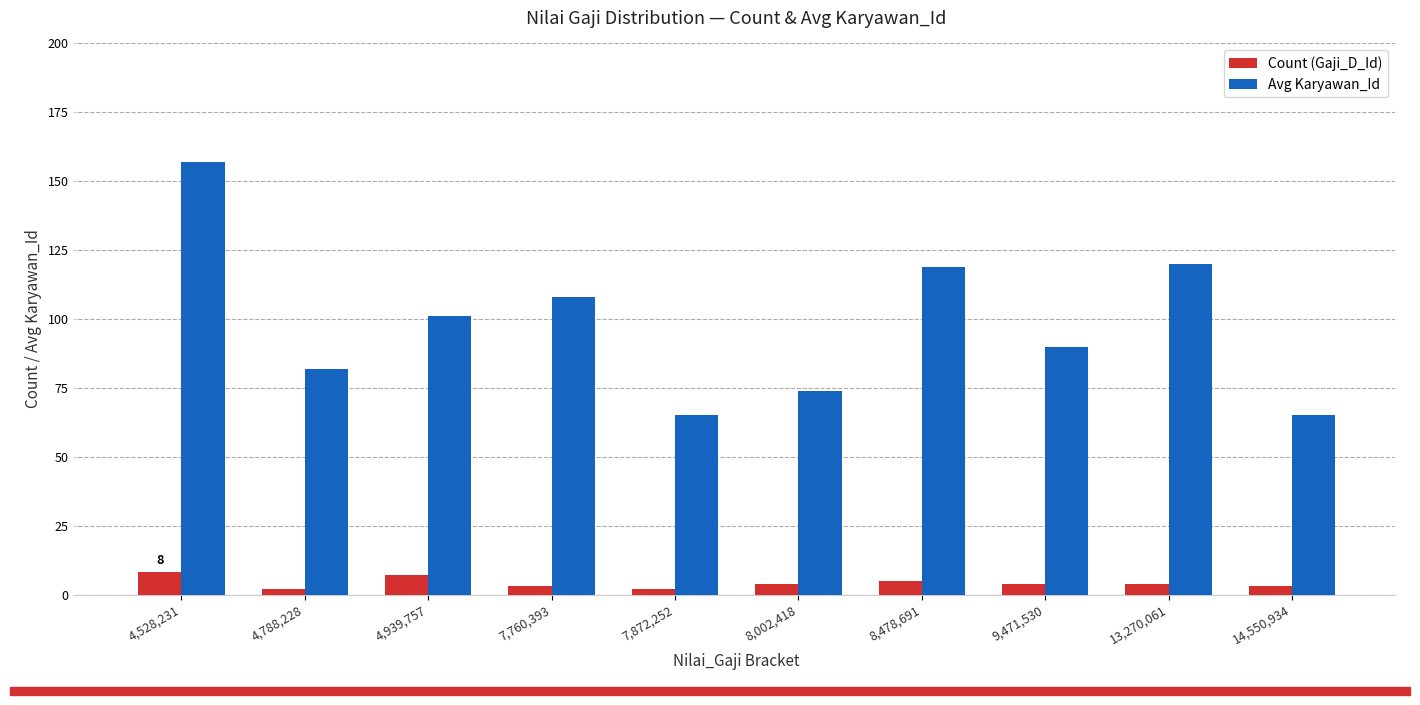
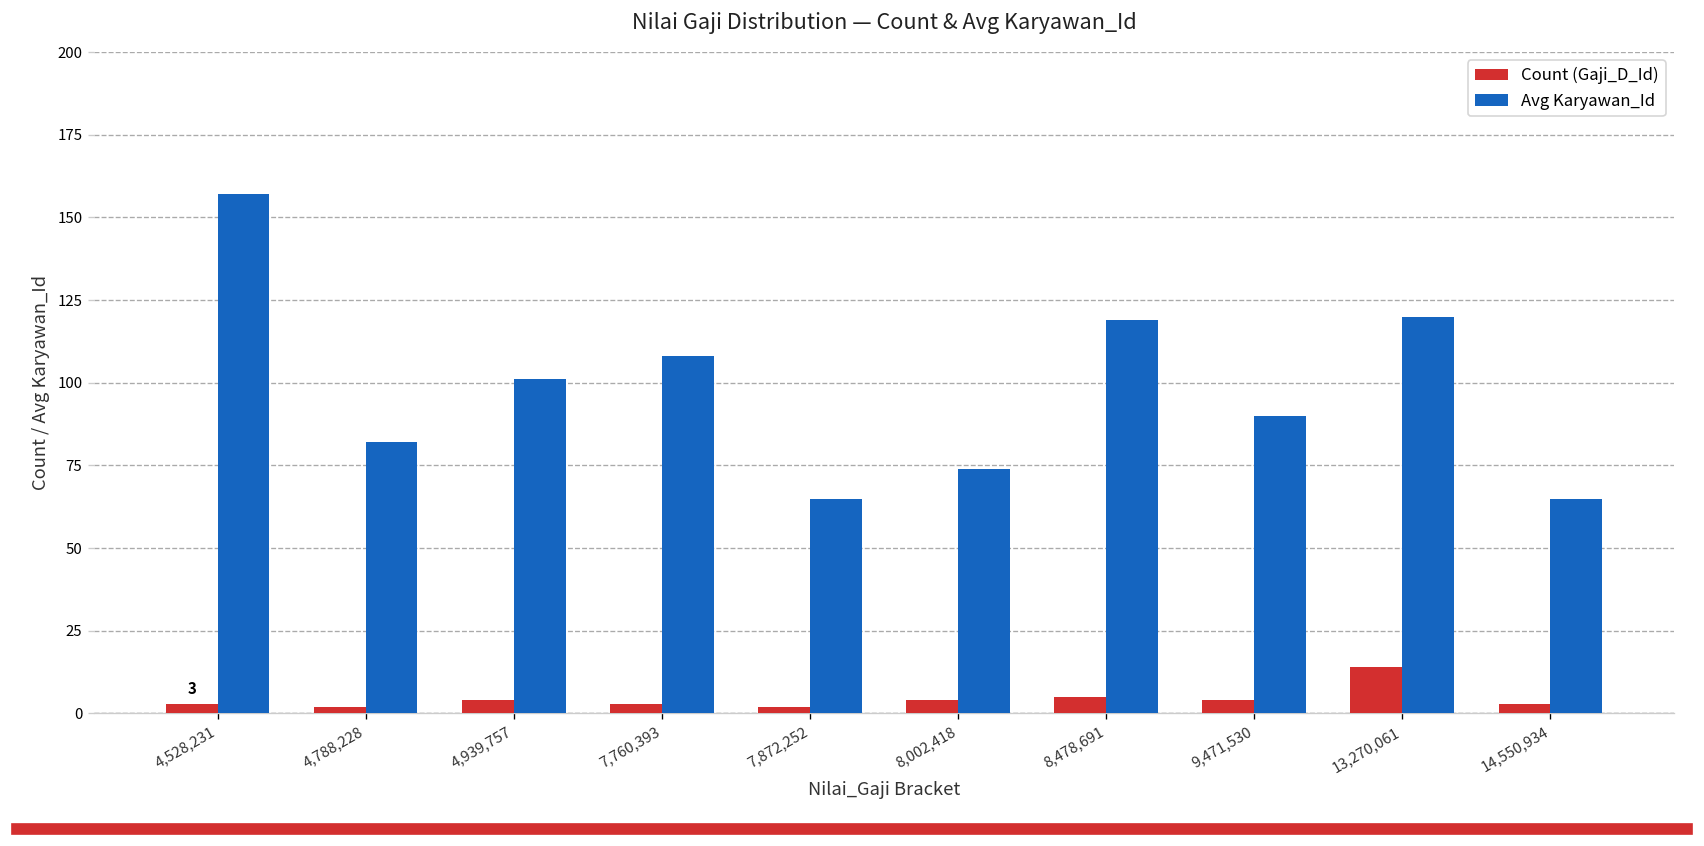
Count (Gaji_D_Id), 4,528,231: 8 -> 3
Count (Gaji_D_Id), 4,939,757: 7 -> 4
Count (Gaji_D_Id), 13,270,061: 4 -> 14
